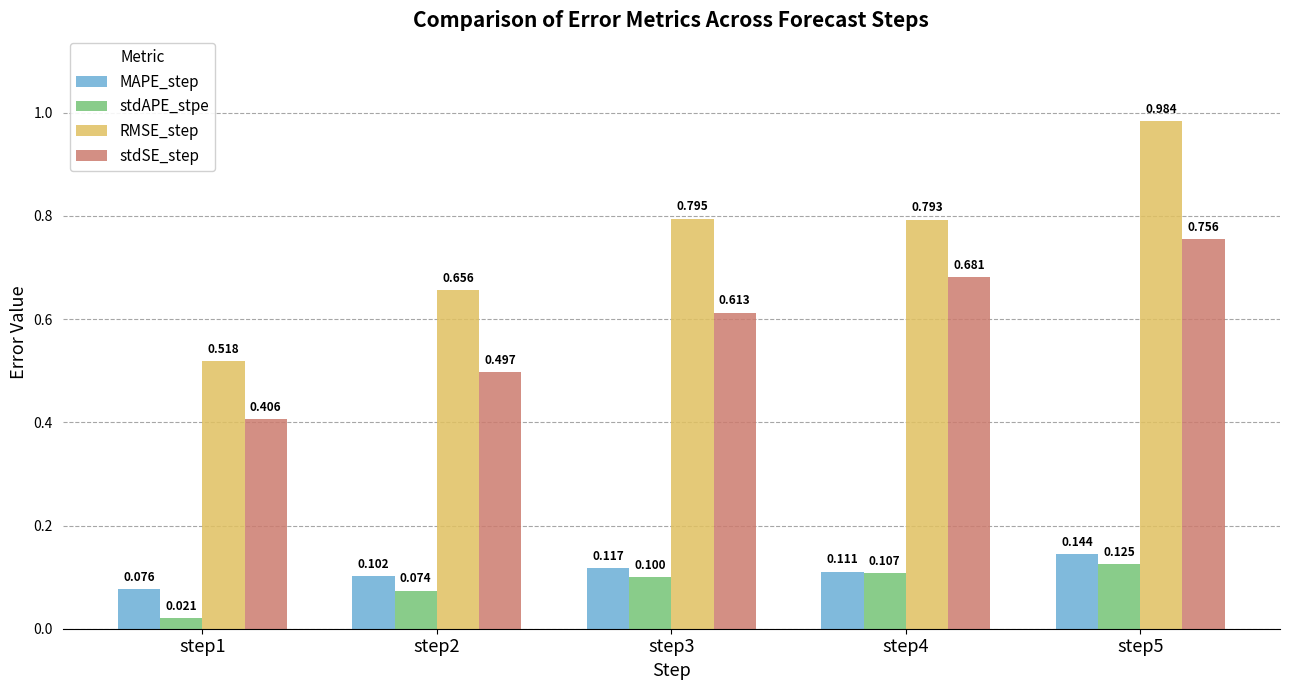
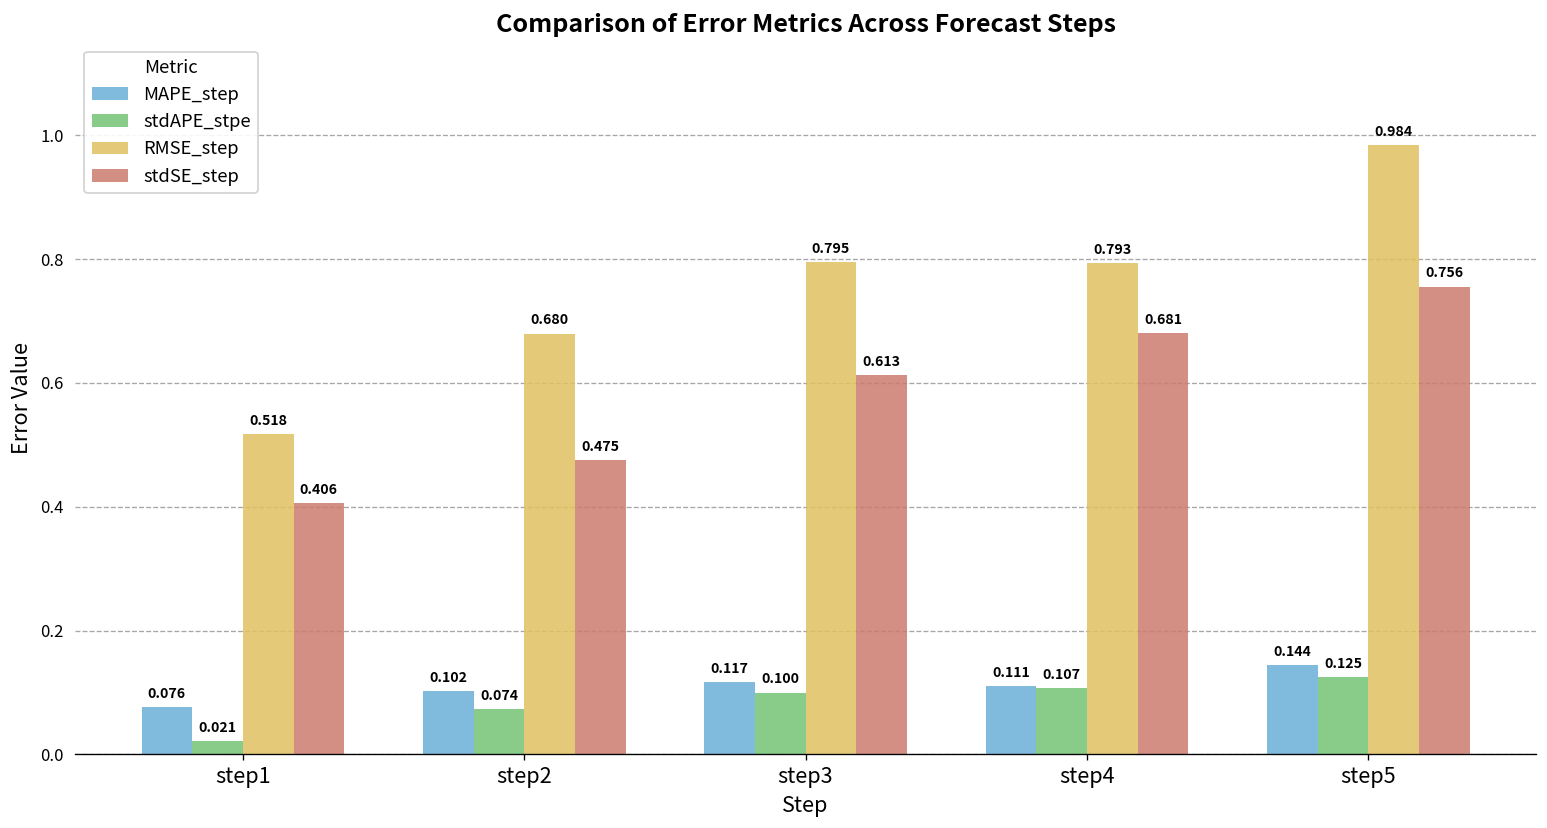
RMSE_step, step2: 0.656 -> 0.680
stdSE_step, step2: 0.497 -> 0.475
